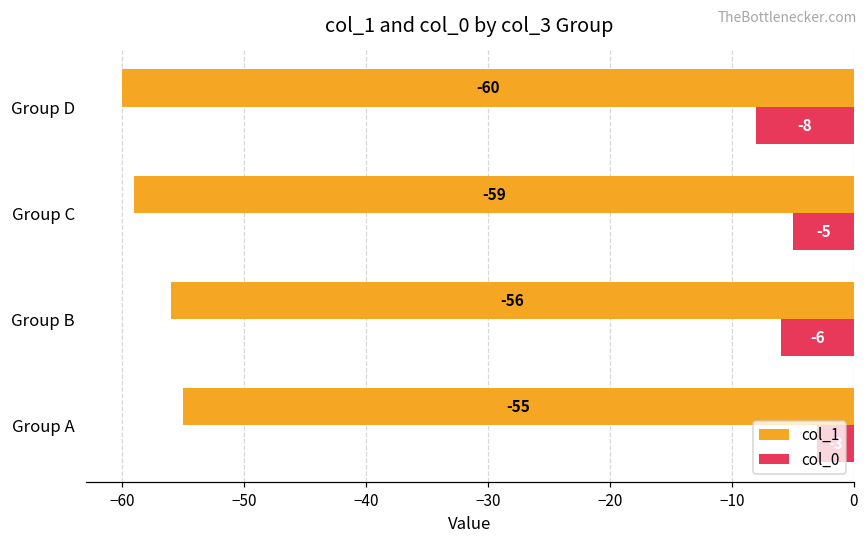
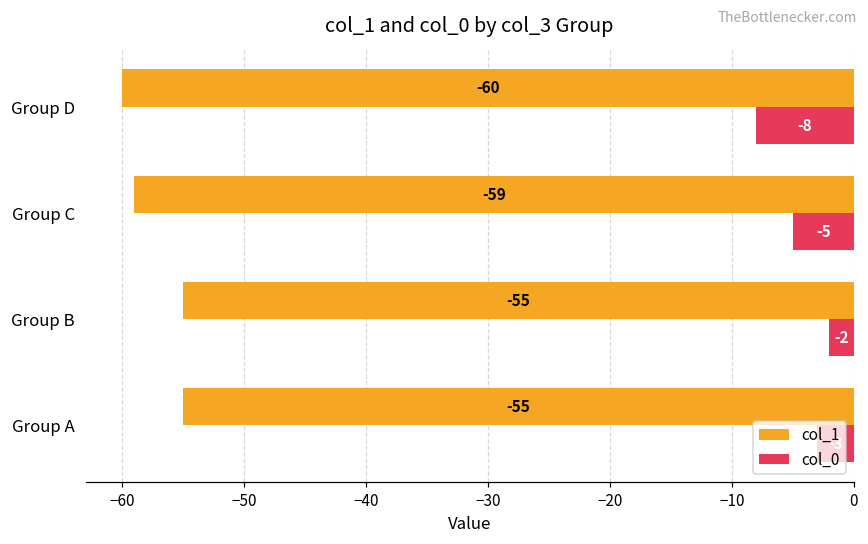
col_1, Group B: -56 -> -55
col_0, Group B: -6 -> -2
